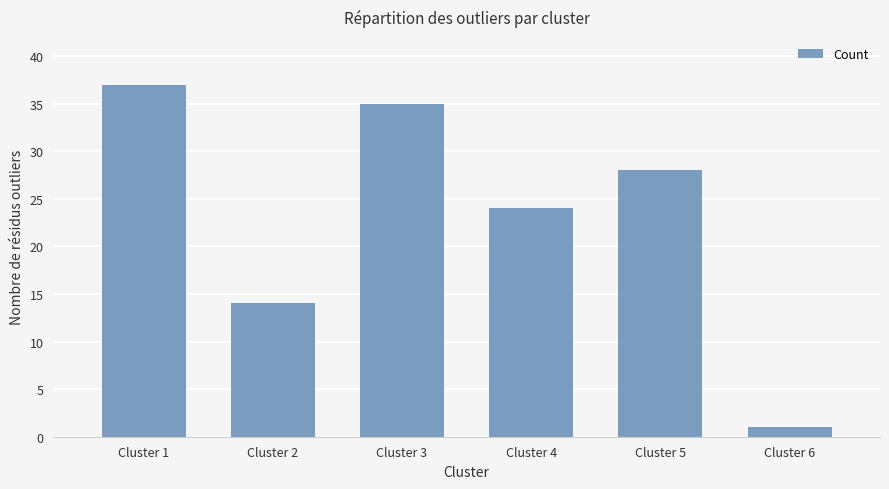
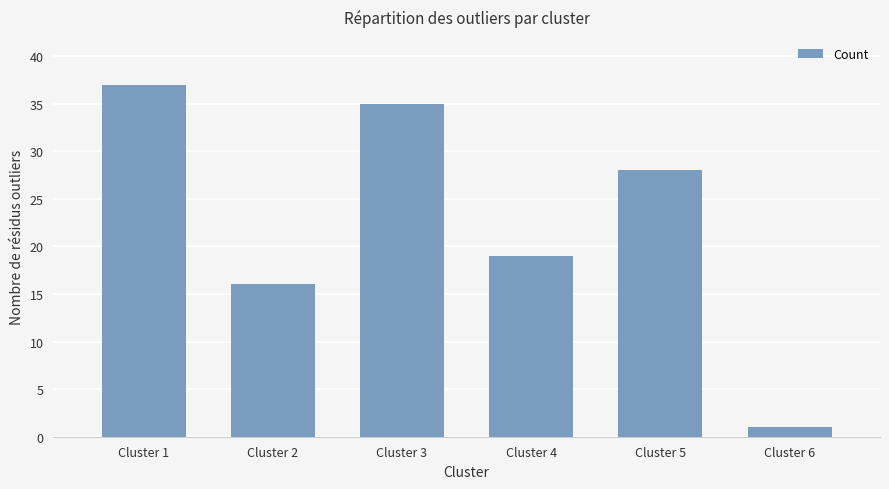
Cluster 2: 14 -> 16
Cluster 4: 24 -> 19
